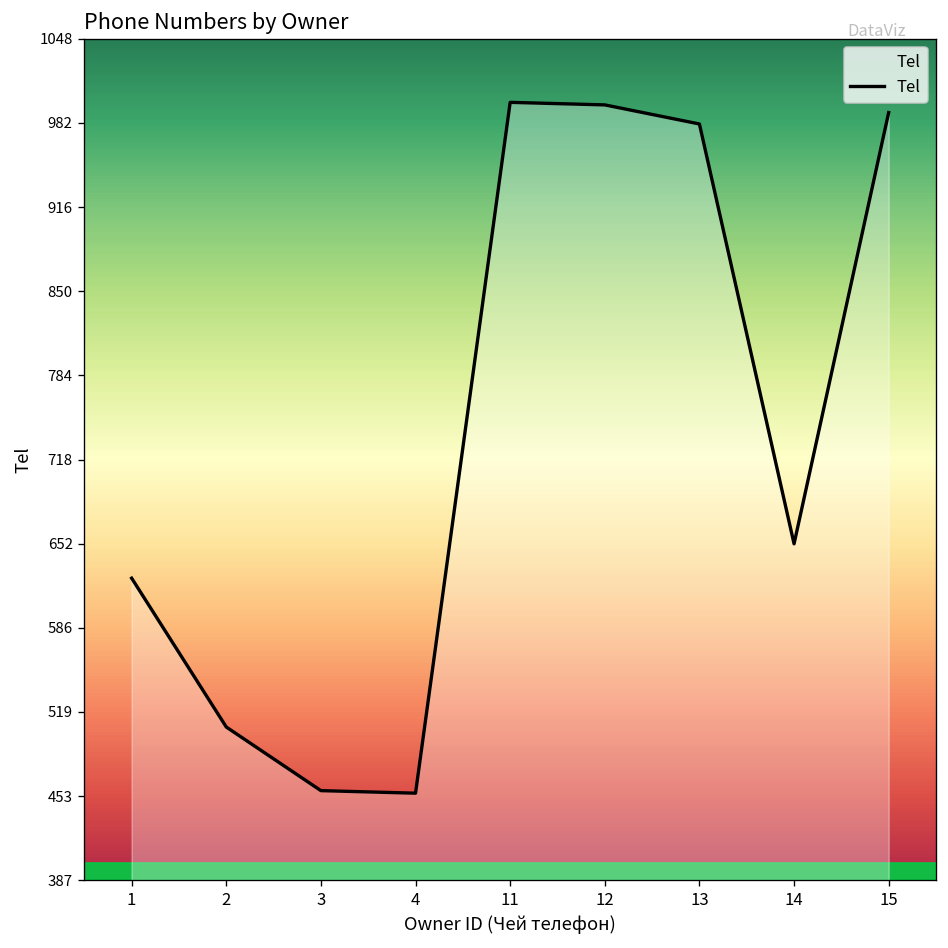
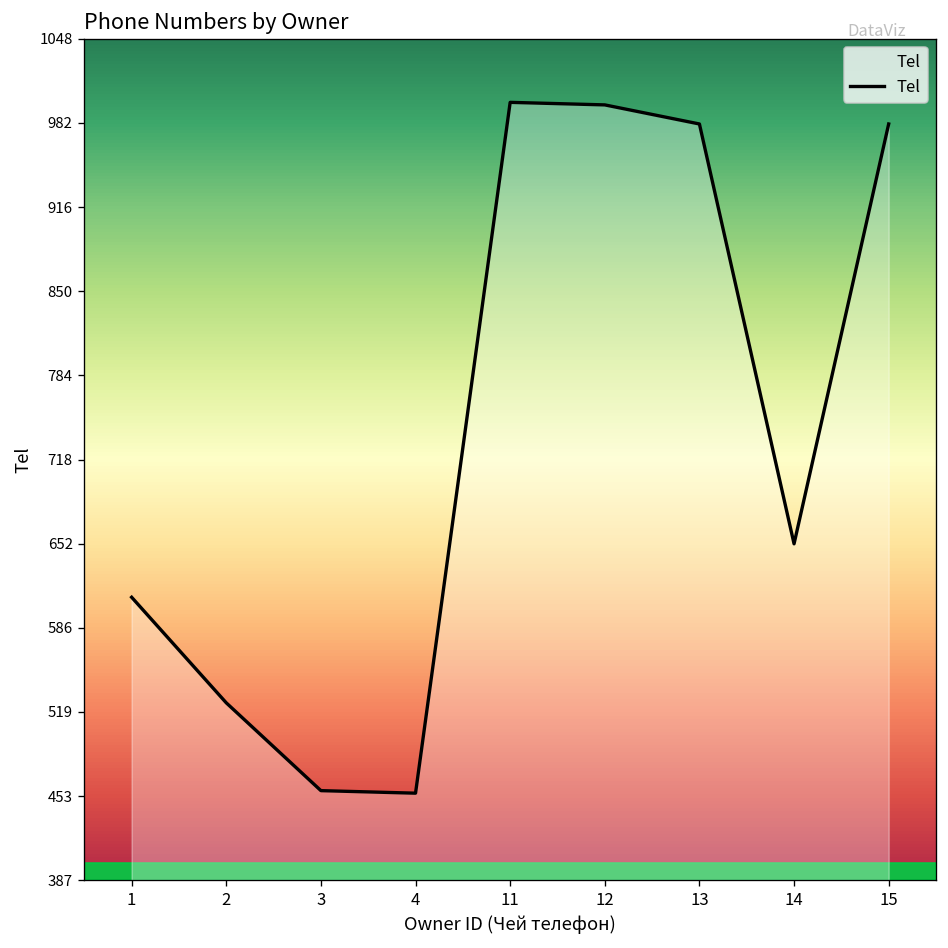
1: 625 -> 610
2: 508 -> 527
15: 991 -> 982
